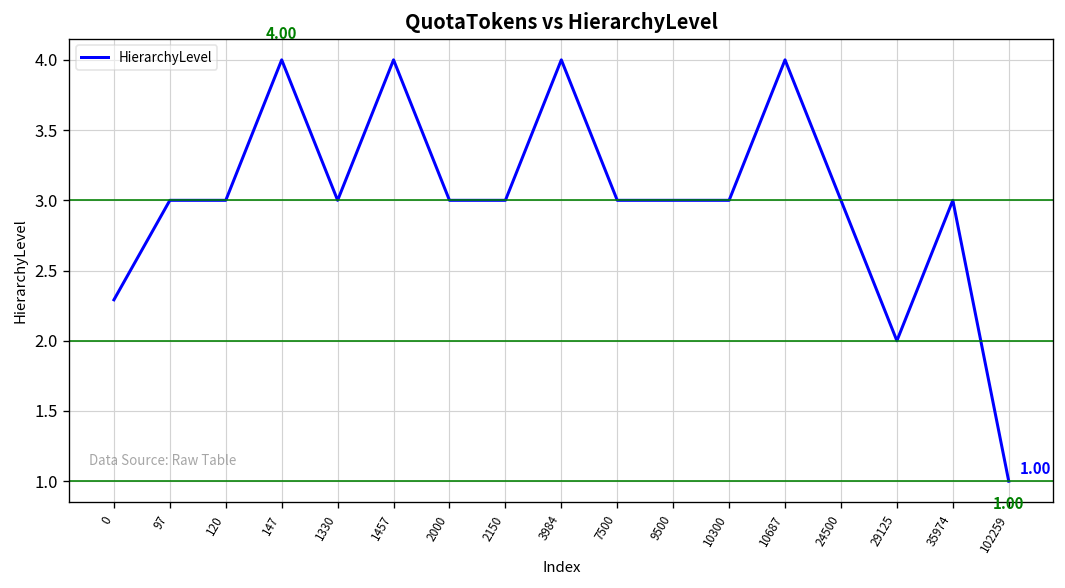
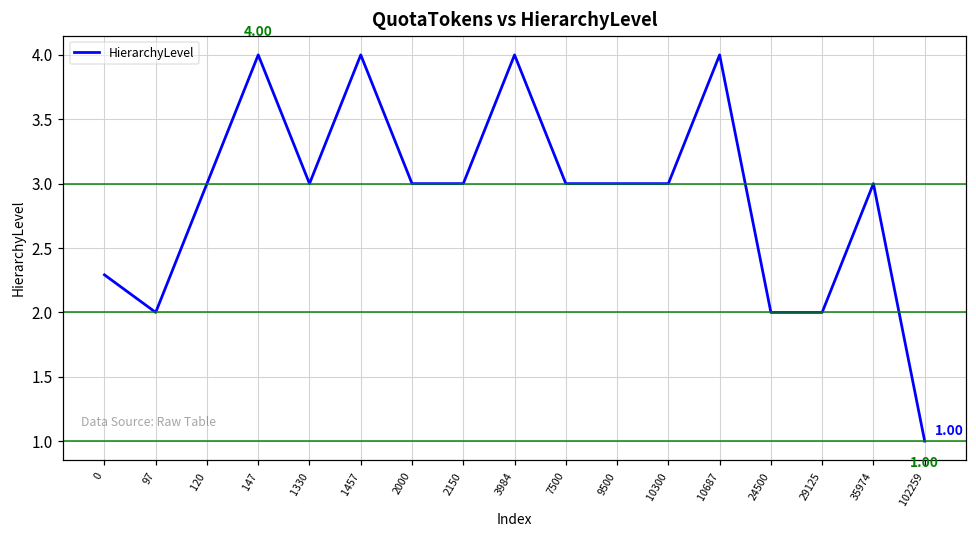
97: 3 -> 2
24500: 3 -> 2
